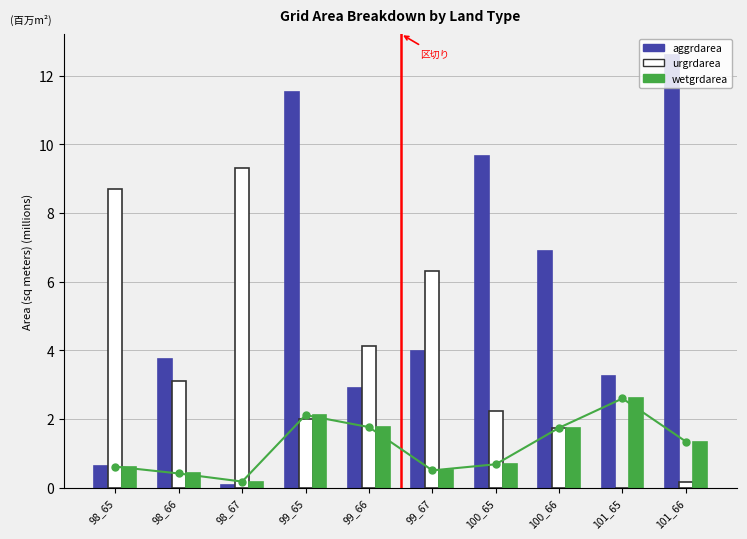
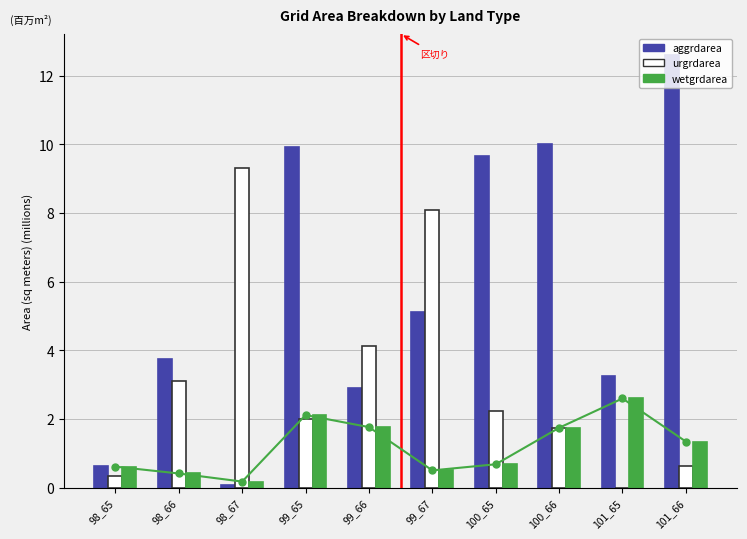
urgrdarea, 98_65: 8.7 -> 0.3
aggrdarea, 99_65: 11.5 -> 9.9
aggrdarea, 99_67: 4.0 -> 5.1
urgrdarea, 99_67: 6.3 -> 8.1
aggrdarea, 100_66: 6.9 -> 10.0
urgrdarea, 101_66: 0.2 -> 0.6
